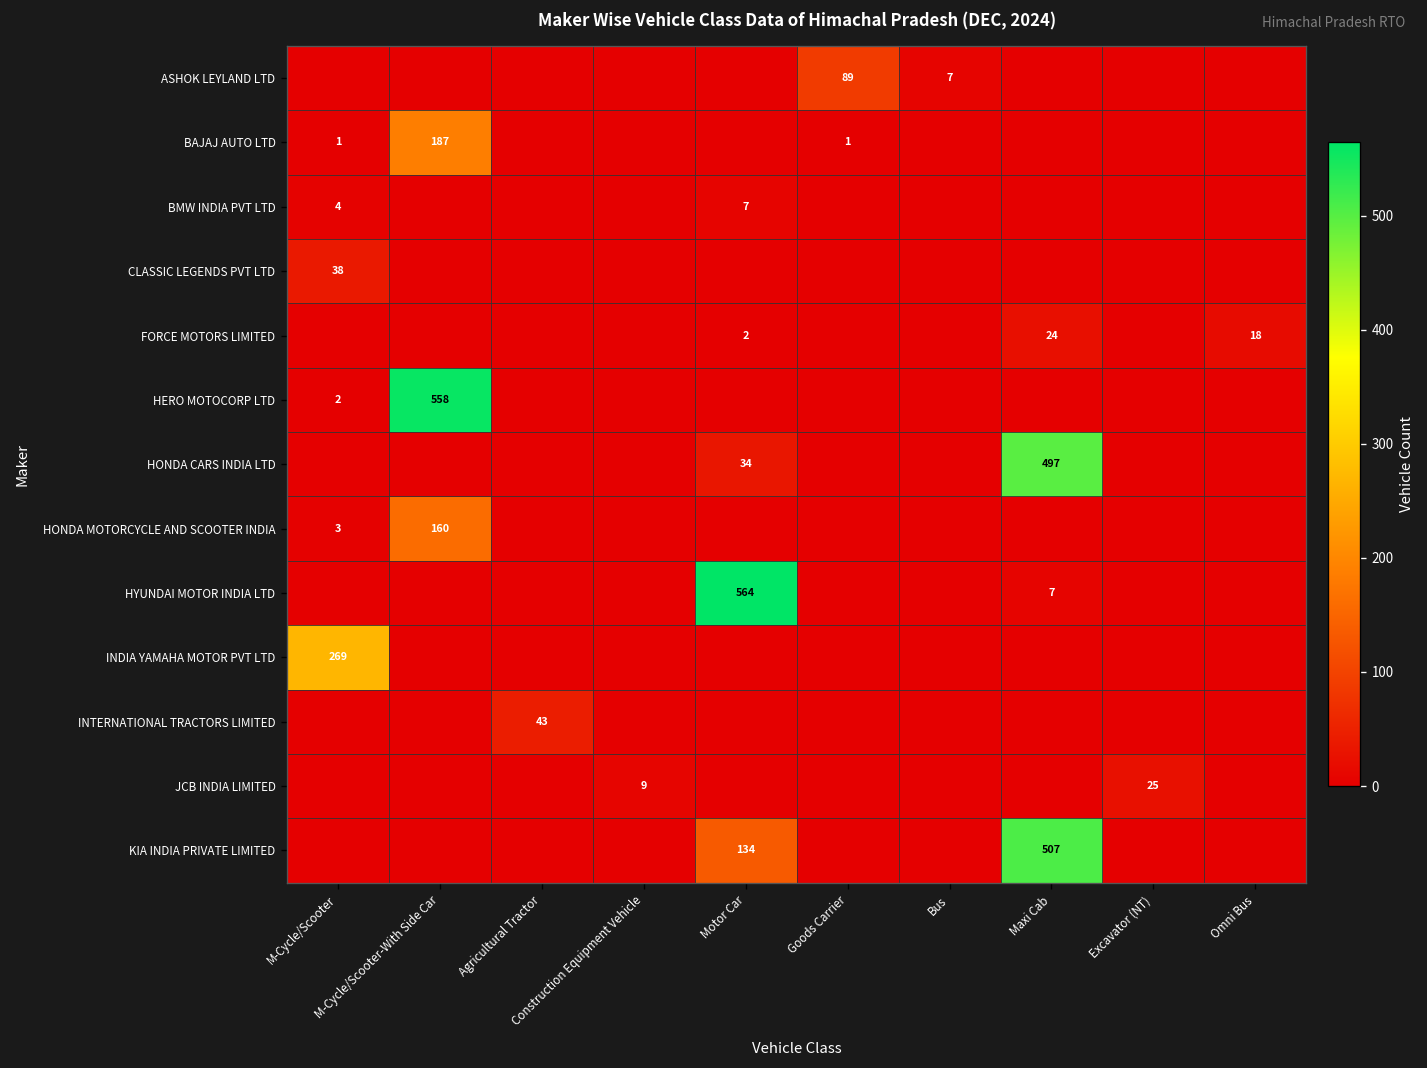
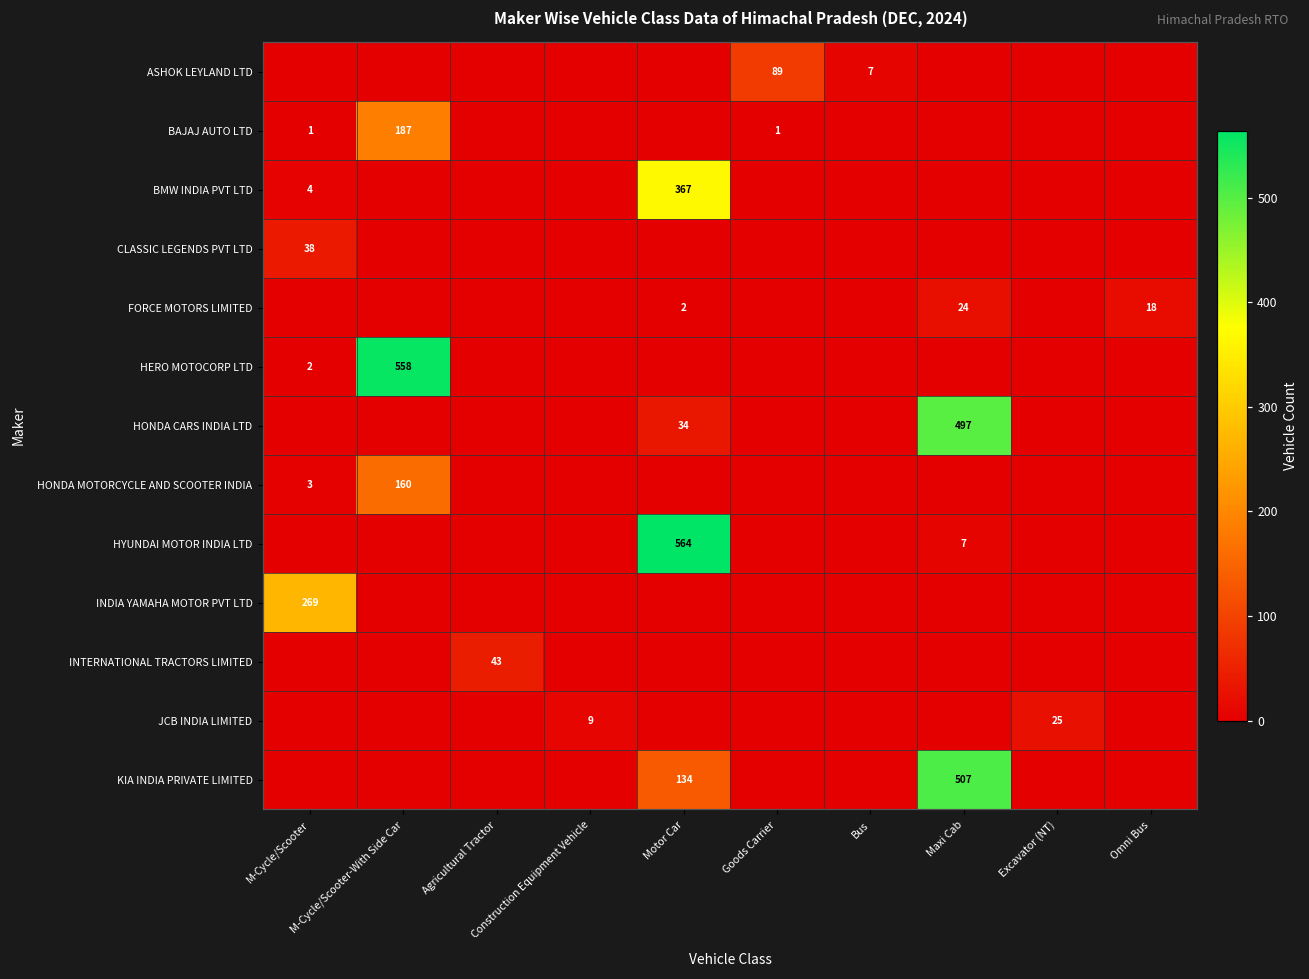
BMW INDIA PVT LTD, Motor Car: 7 -> 367
